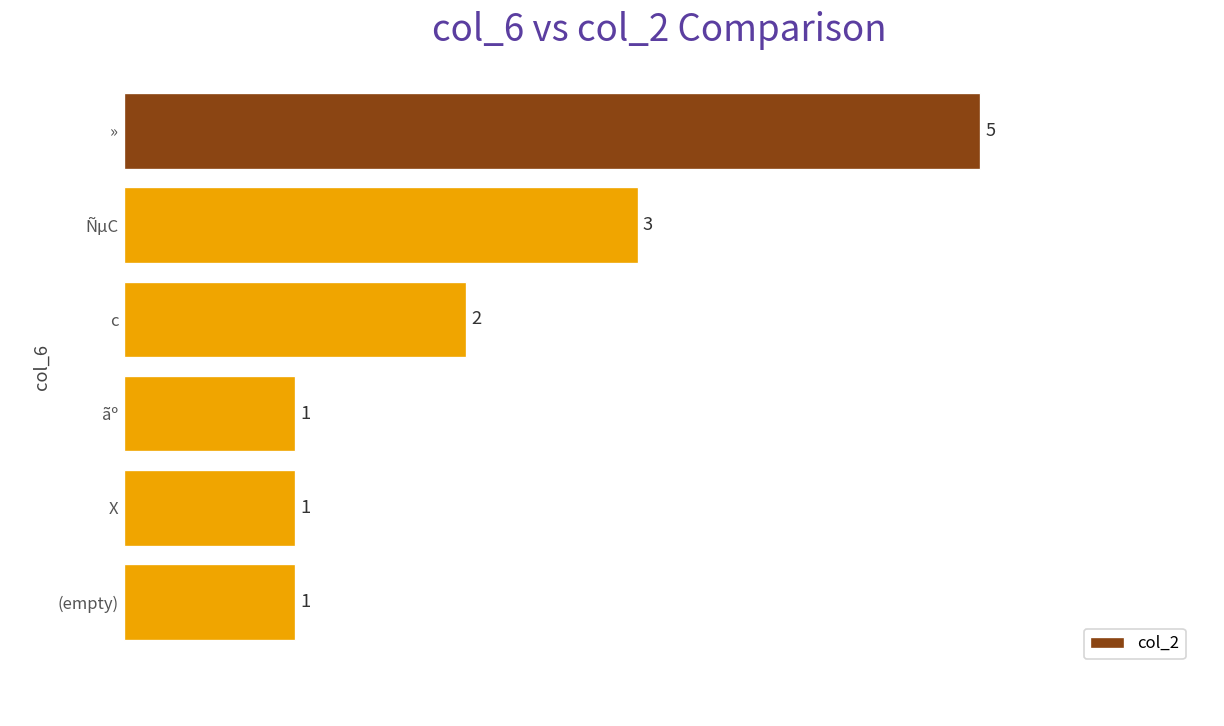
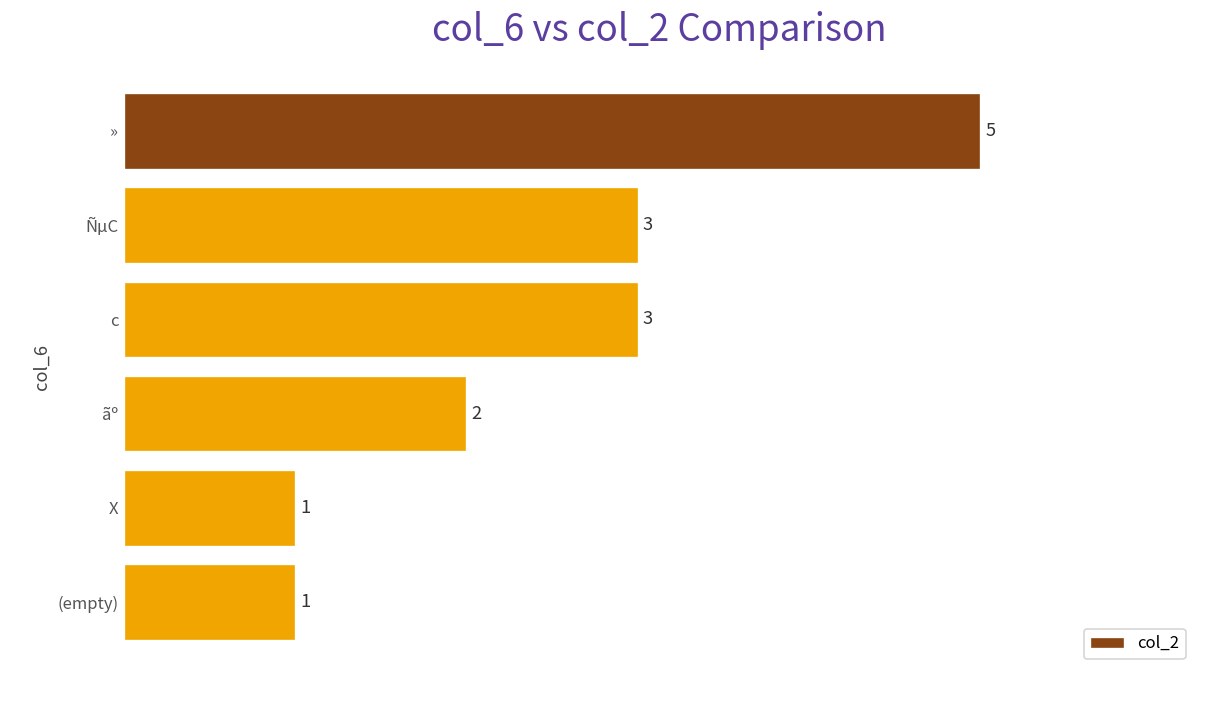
c: 2 -> 3
ãº: 1 -> 2
